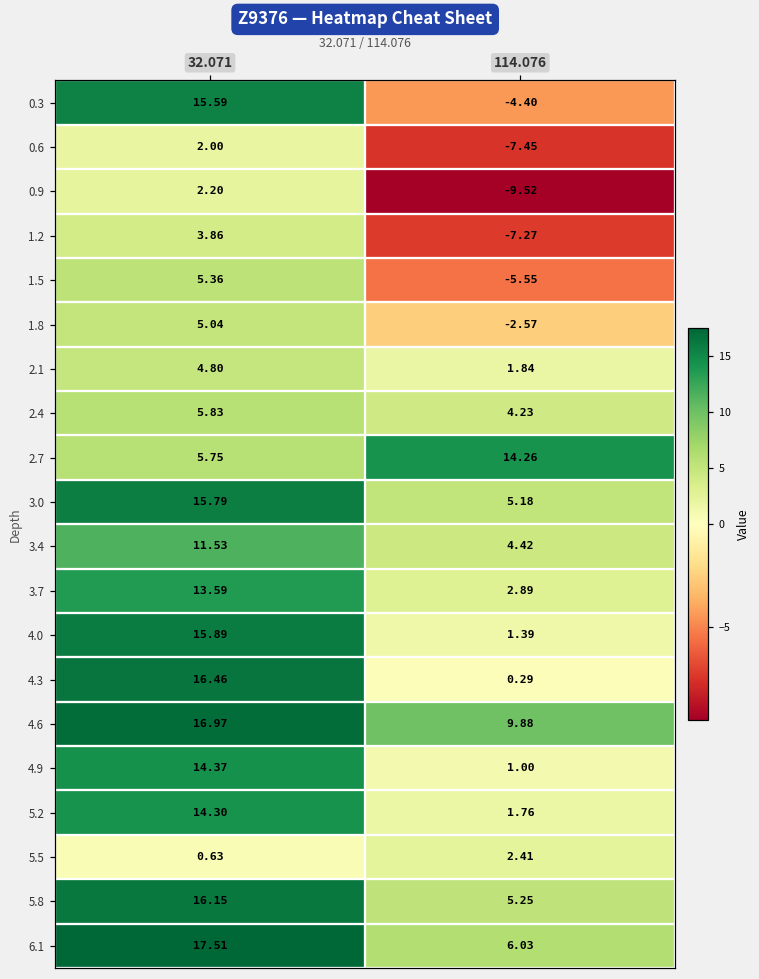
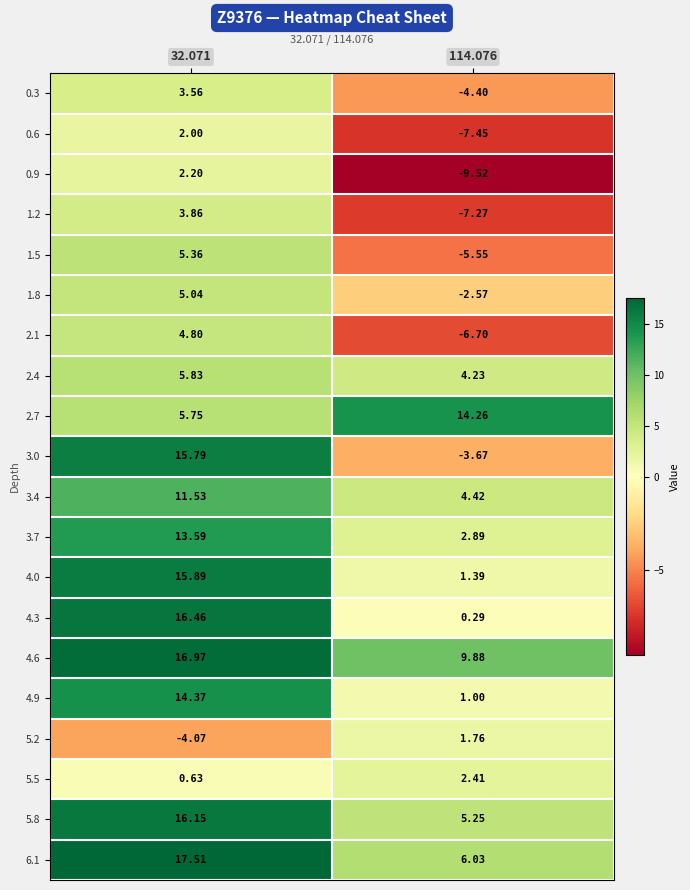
0.3, 32.071: 15.59 -> 3.56
2.1, 114.076: 1.84 -> -6.70
3.0, 114.076: 5.18 -> -3.67
5.2, 32.071: 14.30 -> -4.07
